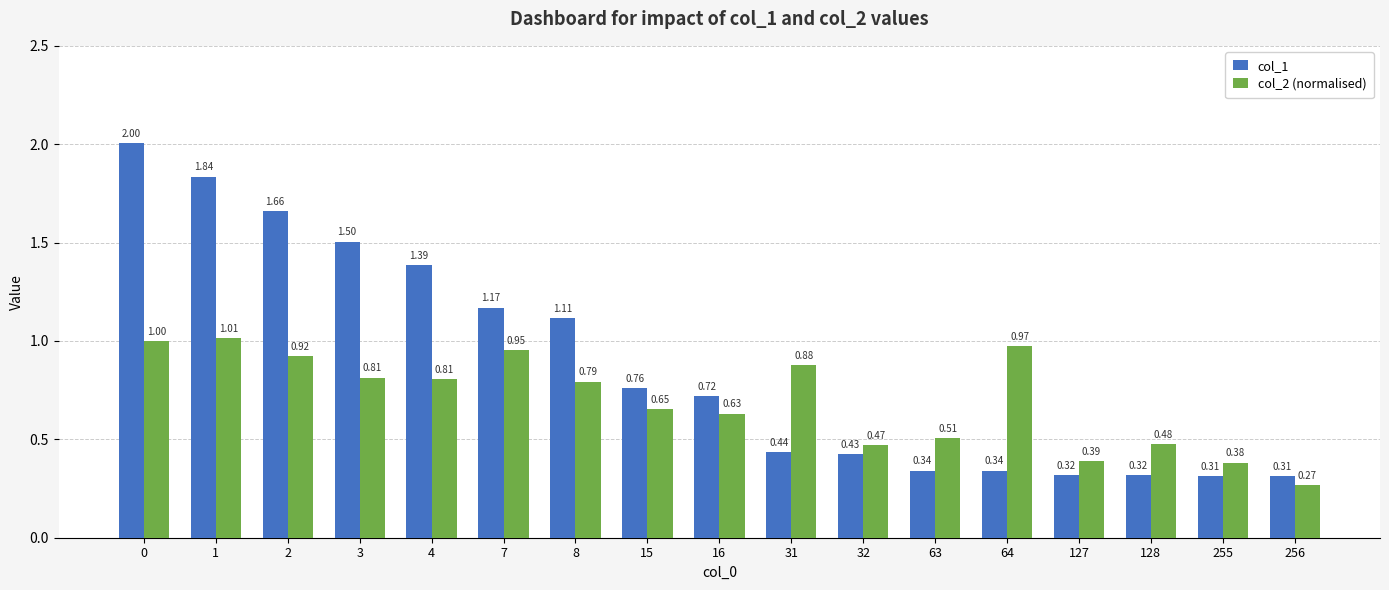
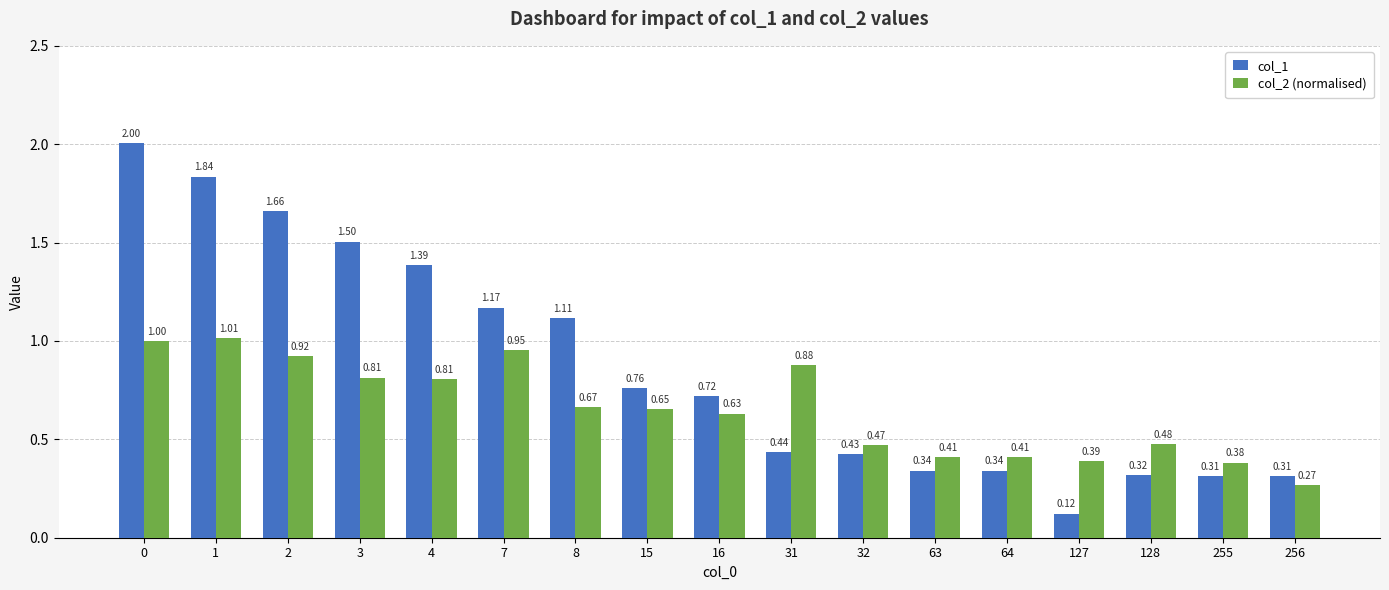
col_2 (normalised), 8: 0.79 -> 0.67
col_2 (normalised), 63: 0.51 -> 0.41
col_2 (normalised), 64: 0.97 -> 0.41
col_1, 127: 0.32 -> 0.12
